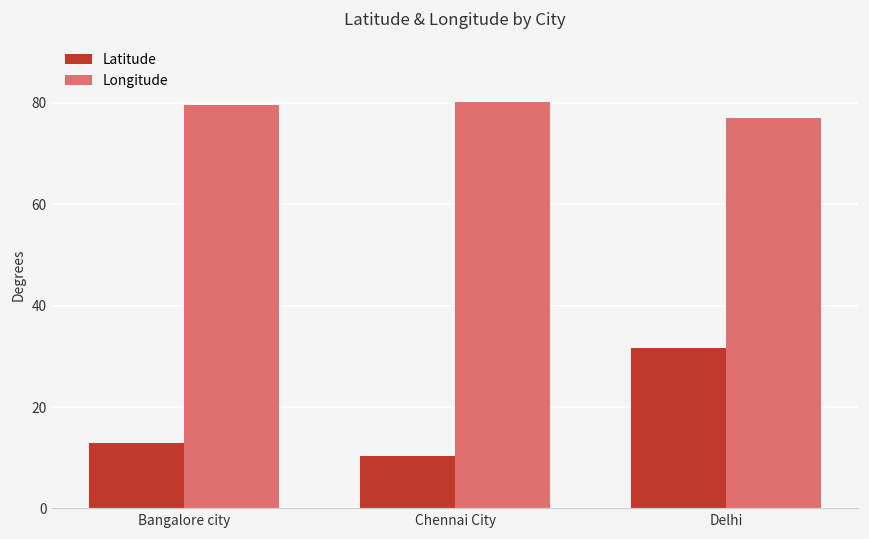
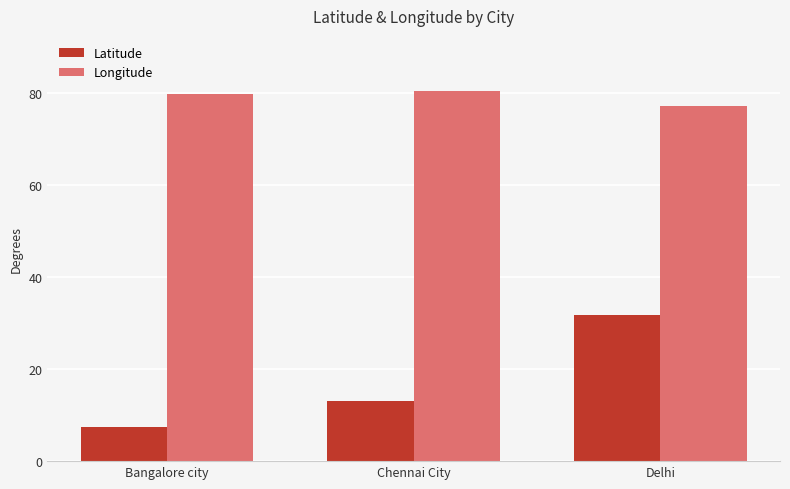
Latitude, Bangalore city: 13 -> 7
Latitude, Chennai City: 10 -> 13
